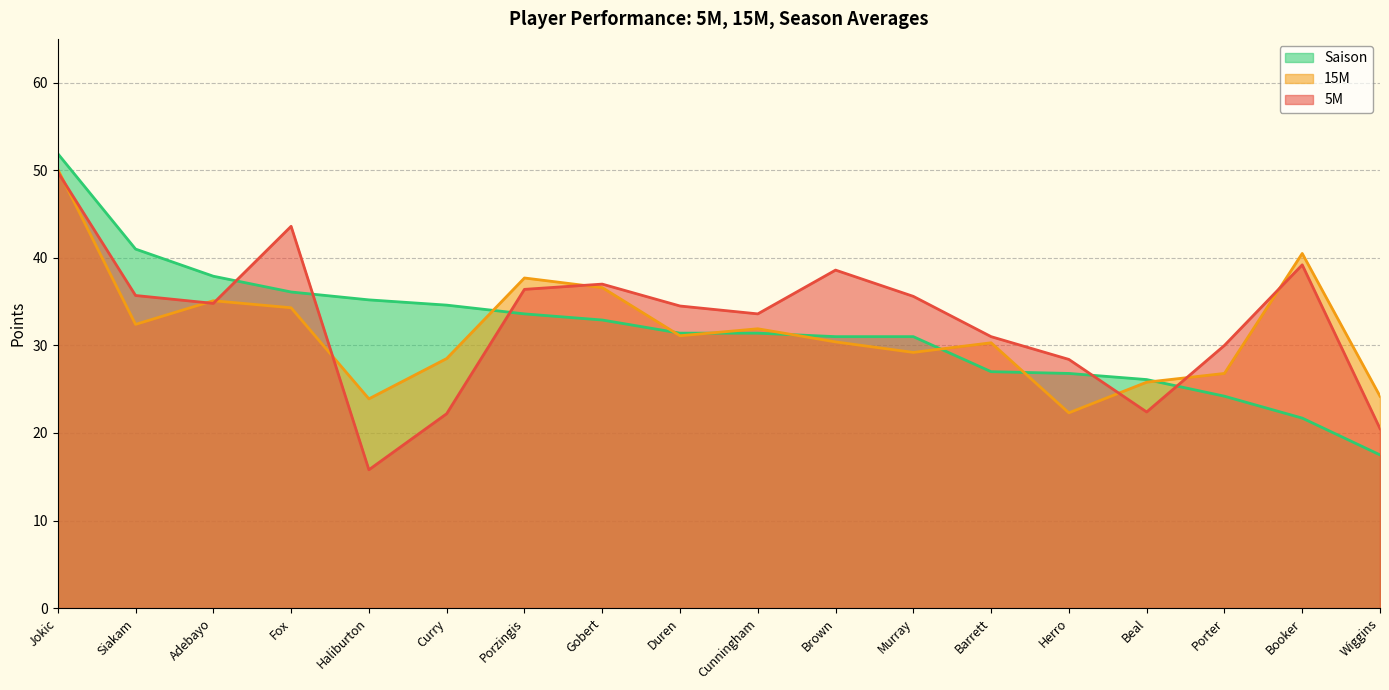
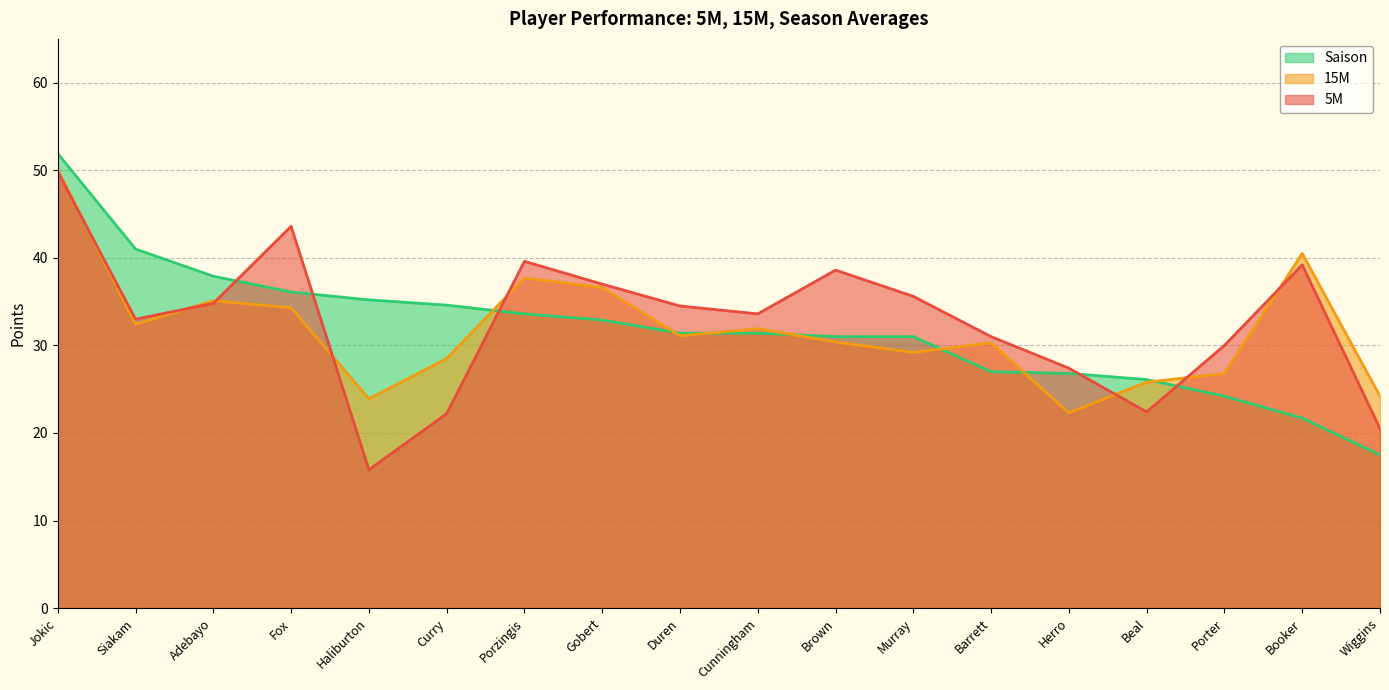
5M, Siakam: 36 -> 33
5M, Porzingis: 36 -> 40
5M, Herro: 28 -> 27
